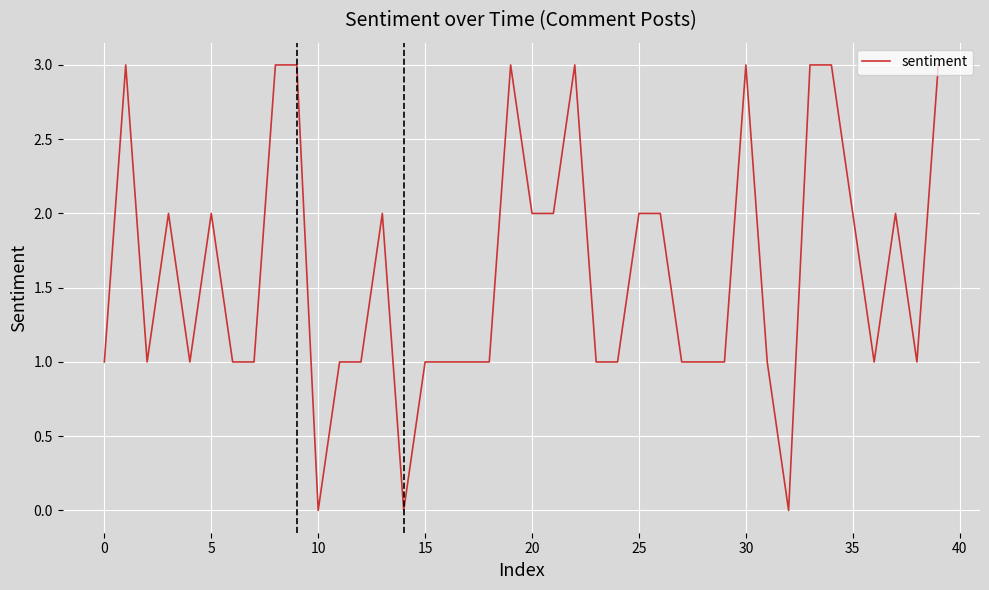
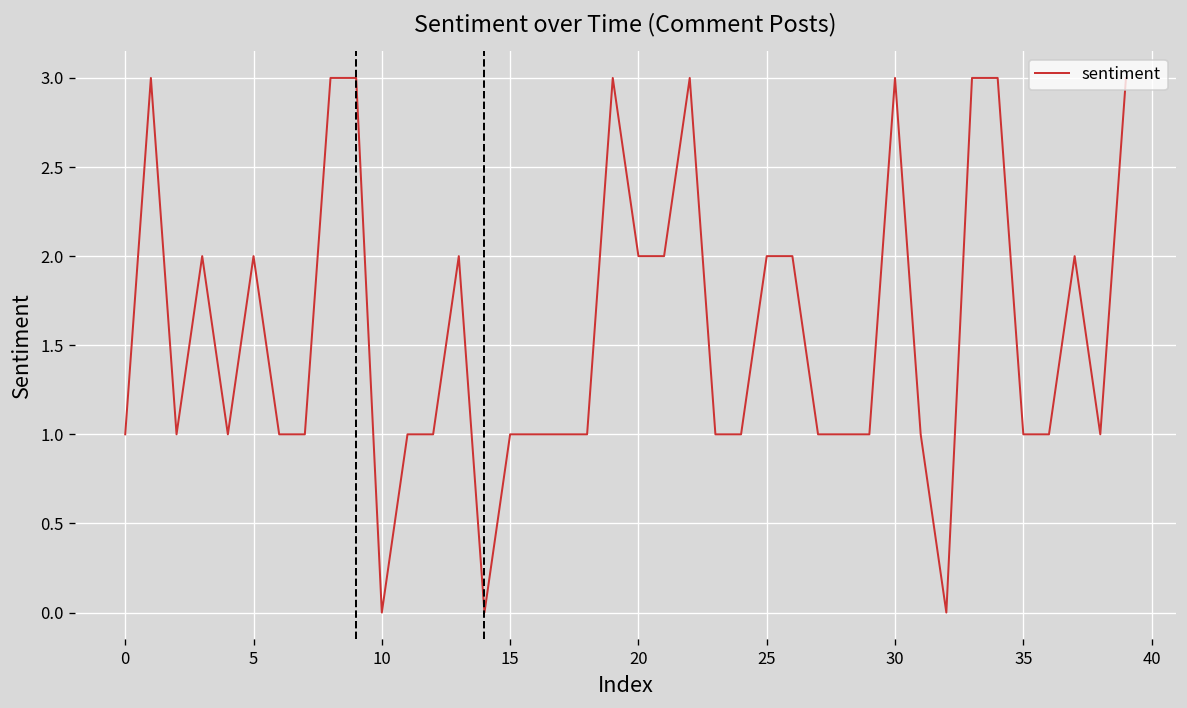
35: 2 -> 1
